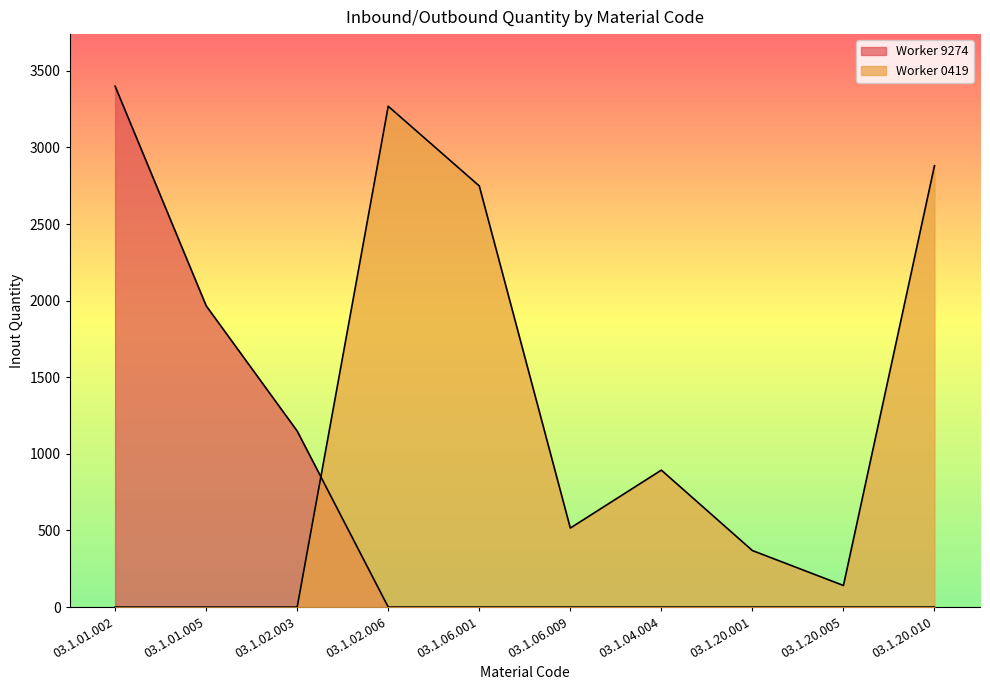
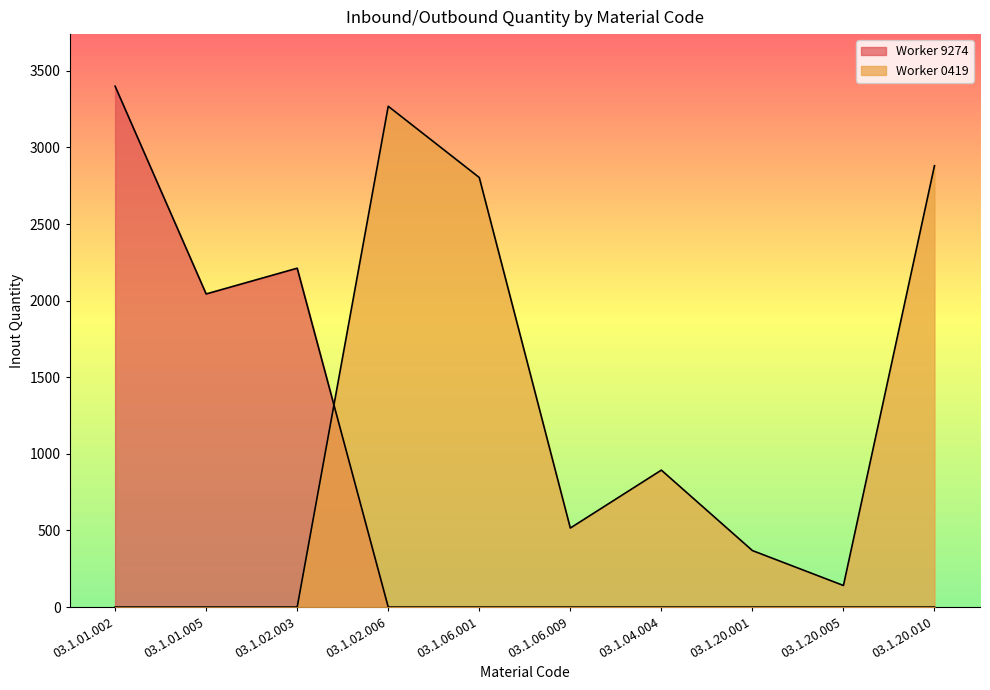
Worker 9274, 03.1.01.005: 1970 -> 2040
Worker 9274, 03.1.02.003: 1150 -> 2210
Worker 0419, 03.1.06.001: 2750 -> 2800
